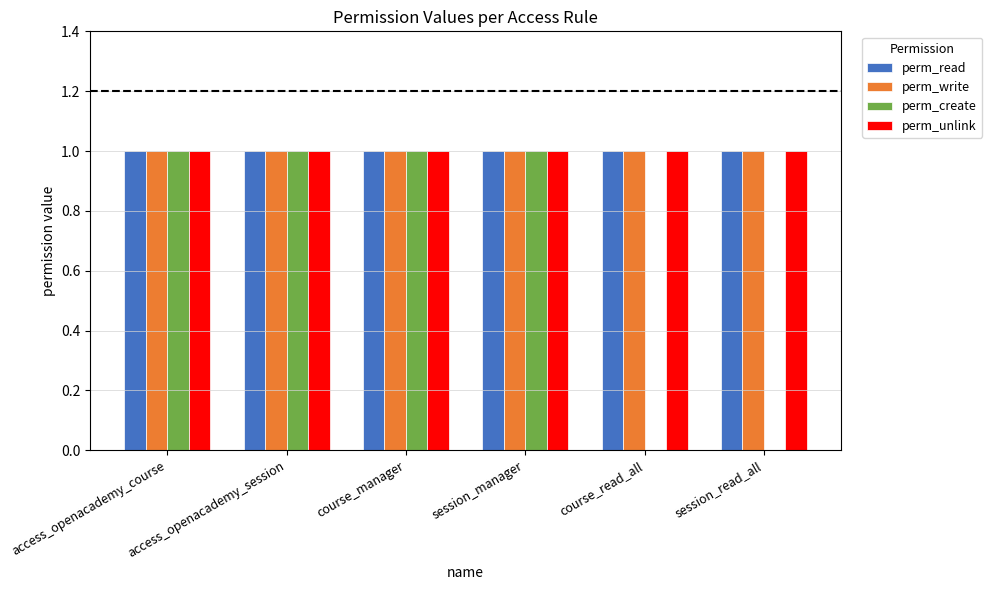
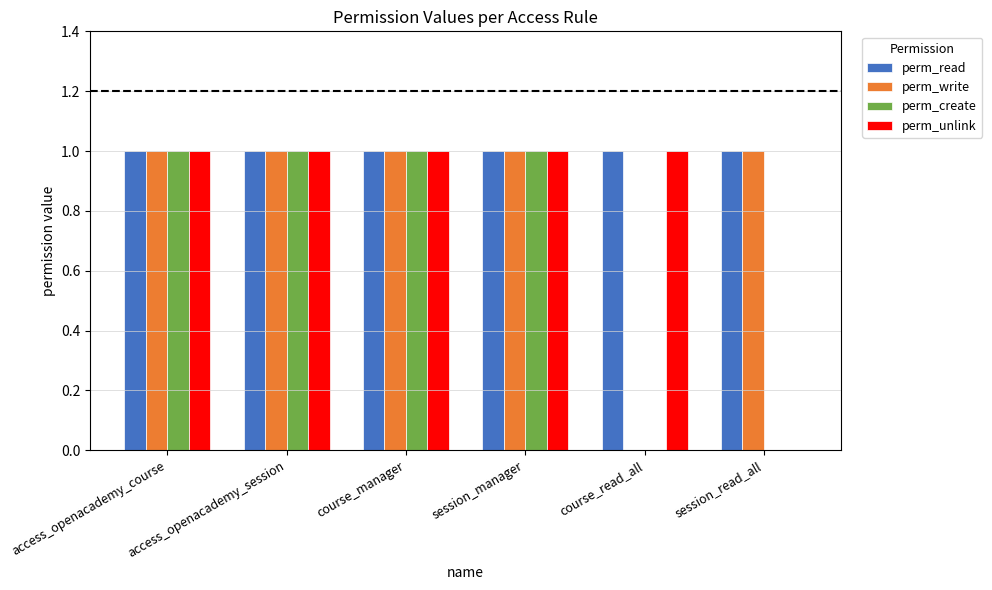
perm_write, course_read_all: 1 -> 0
perm_unlink, session_read_all: 1 -> 0
